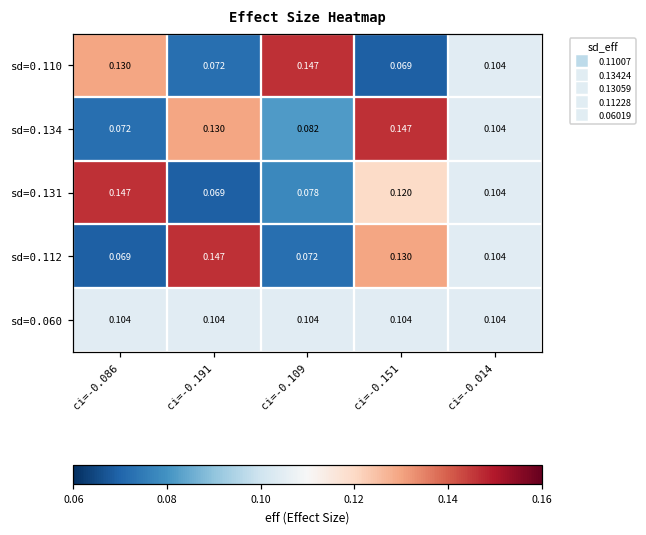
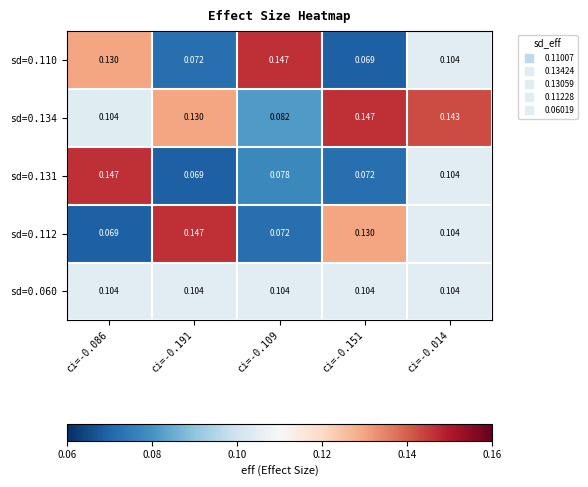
sd=0.134, ci=-0.086: 0.072 -> 0.104
sd=0.134, ci=-0.014: 0.104 -> 0.143
sd=0.131, ci=-0.151: 0.120 -> 0.072
